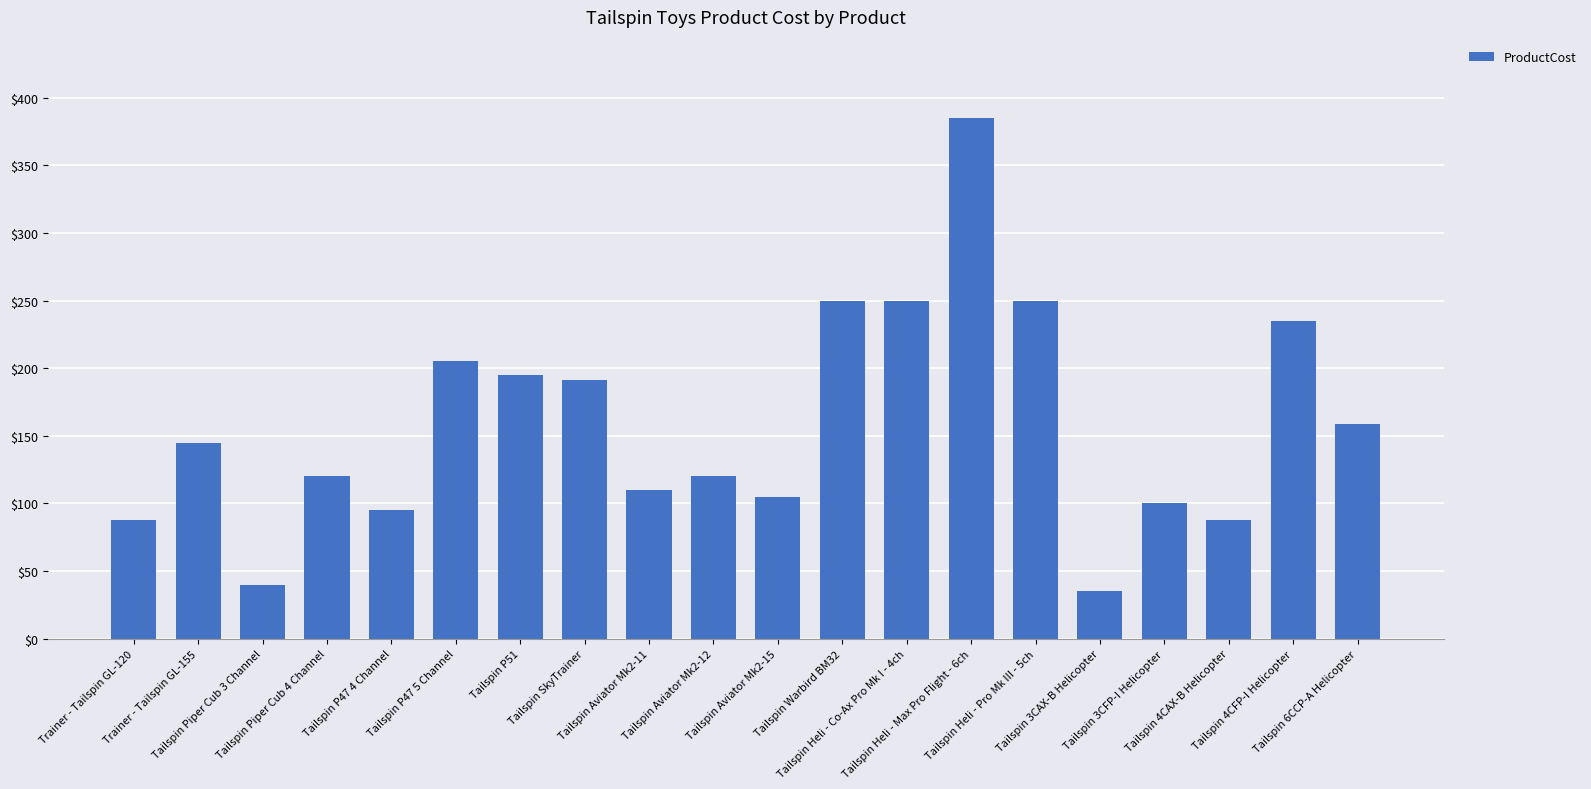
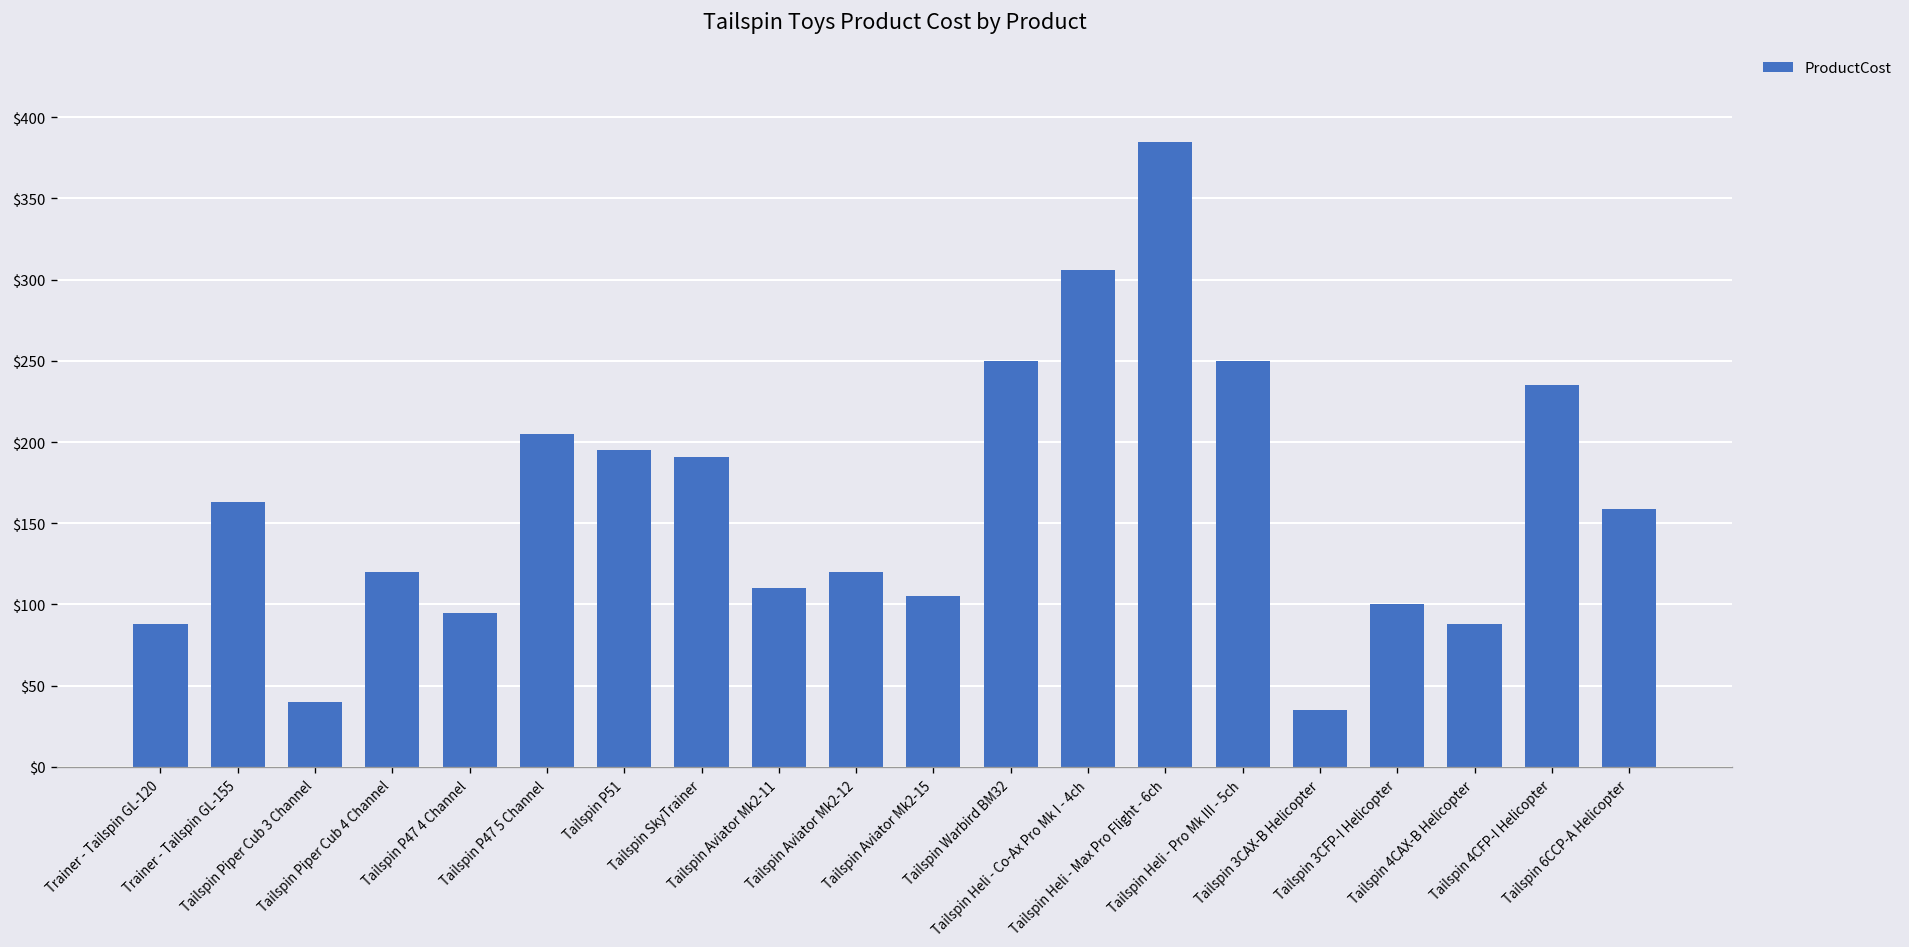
Trainer - Tailspin GL-155: $145 -> $163
Tailspin Heli - Co-Ax Pro Mk I - 4ch: $250 -> $306
